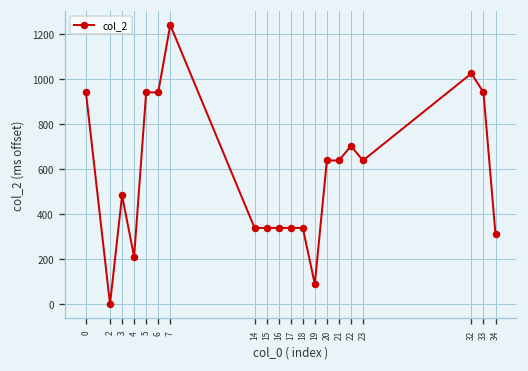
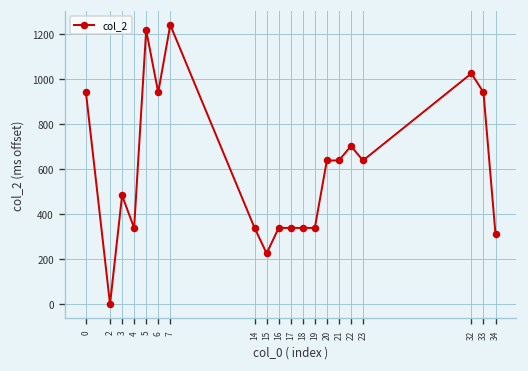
4: 210 -> 340
5: 940 -> 1220
15: 340 -> 230
19: 90 -> 340
